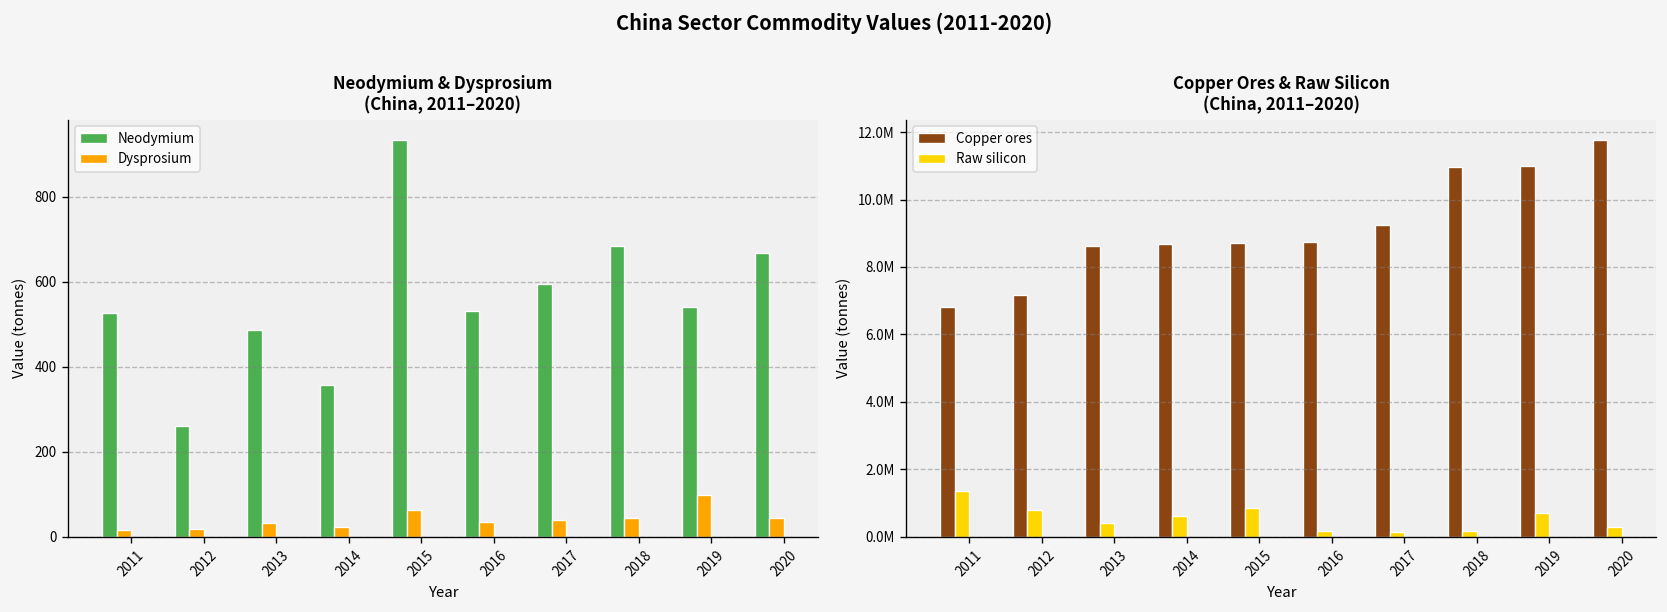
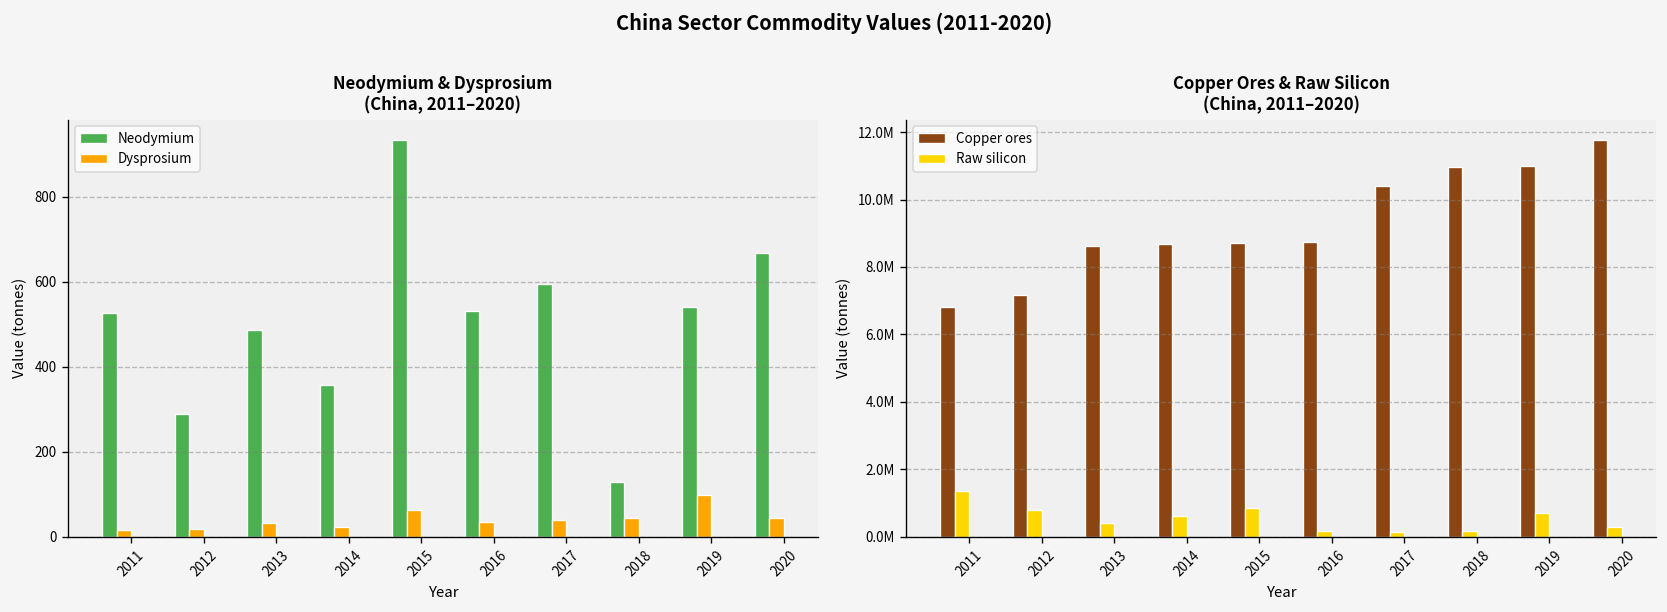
Neodymium & Dysprosium (China, 2011–2020), Neodymium, 2012: 260 -> 290
Neodymium & Dysprosium (China, 2011–2020), Neodymium, 2018: 680 -> 130
Copper Ores & Raw Silicon (China, 2011–2020), Copper ores, 2017: 9300000 -> 10400000
